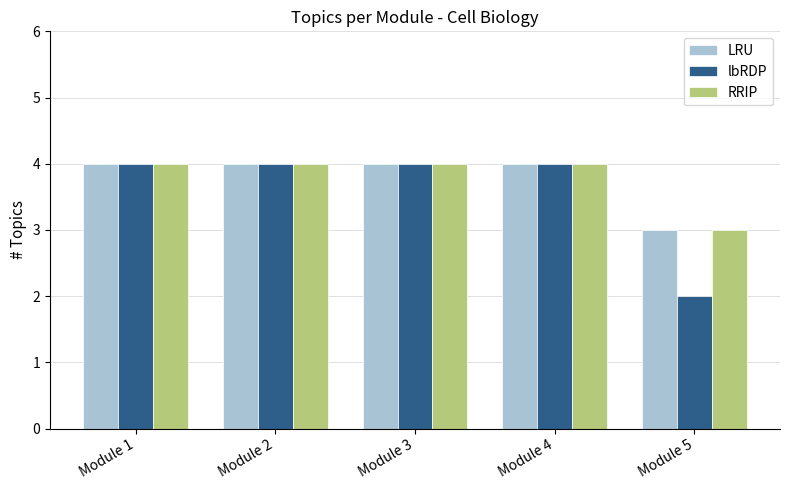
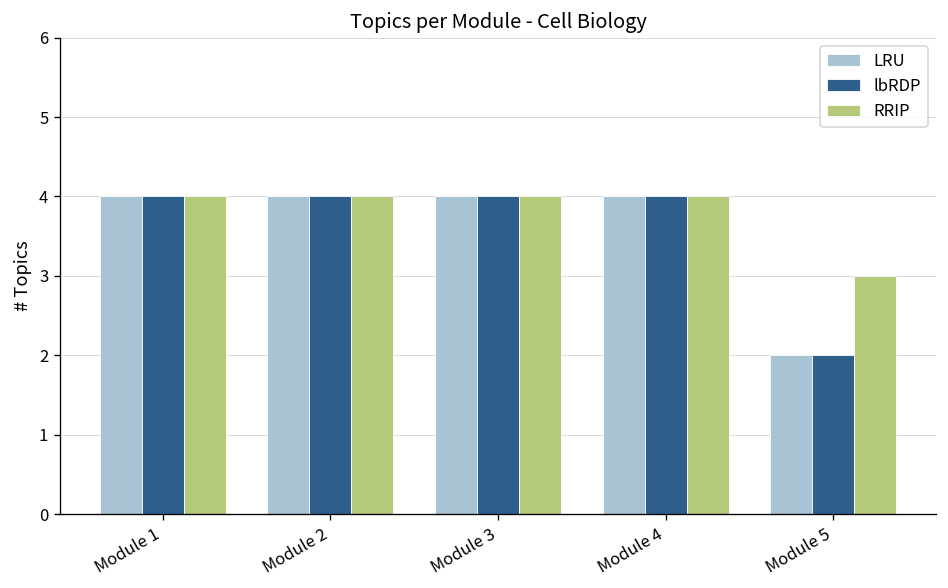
LRU, Module 5: 3 -> 2
